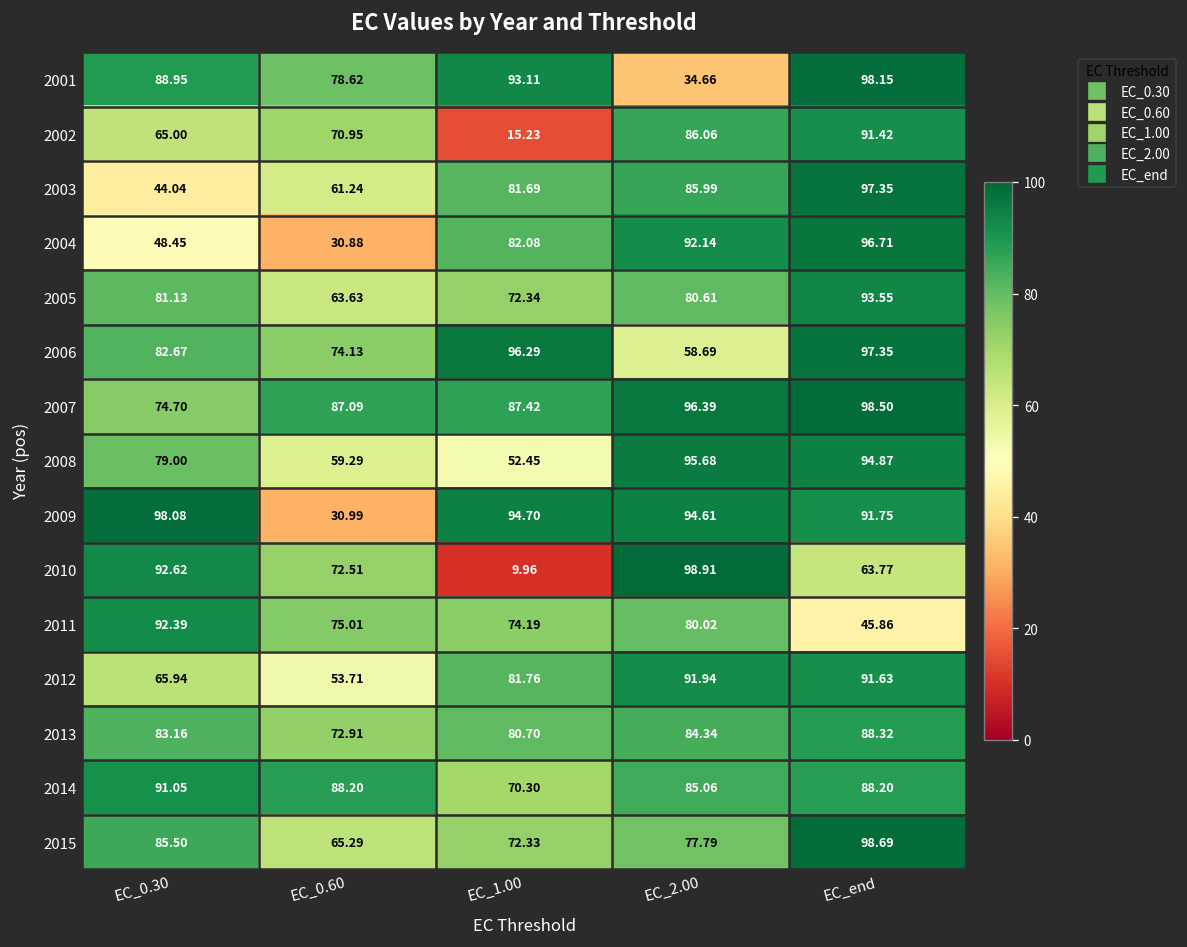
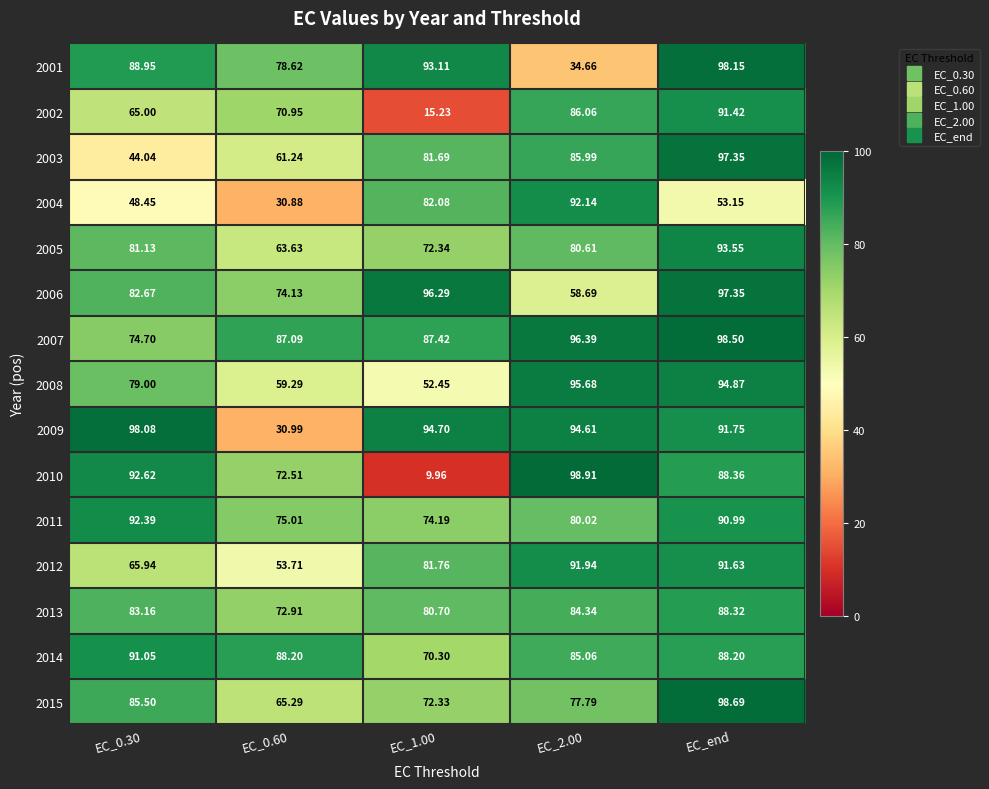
2004, EC_end: 96.71 -> 53.15
2010, EC_end: 63.77 -> 88.36
2011, EC_end: 45.86 -> 90.99
